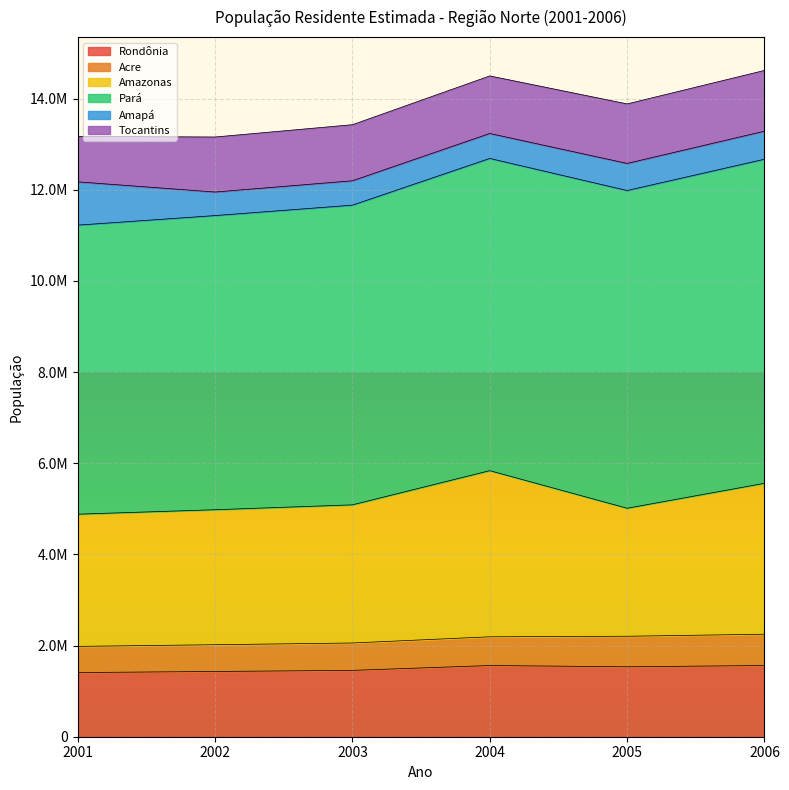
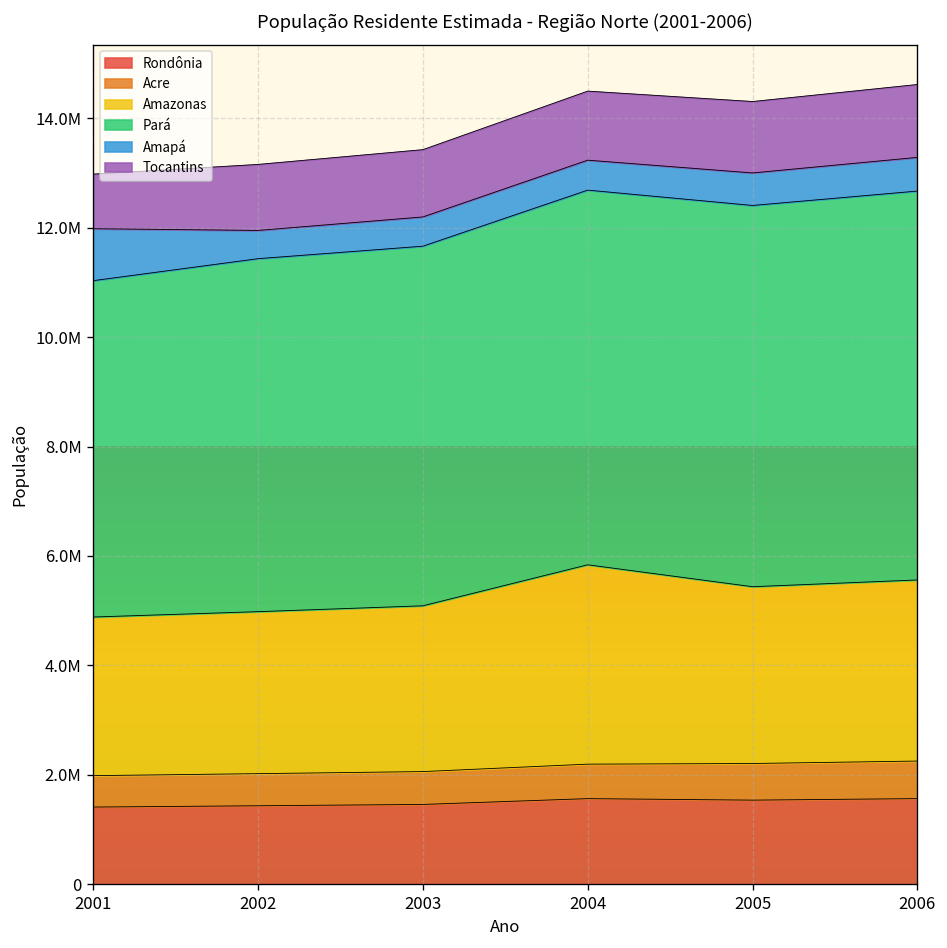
Pará, 2001: 6300000 -> 6100000
Amazonas, 2005: 2800000 -> 3200000
